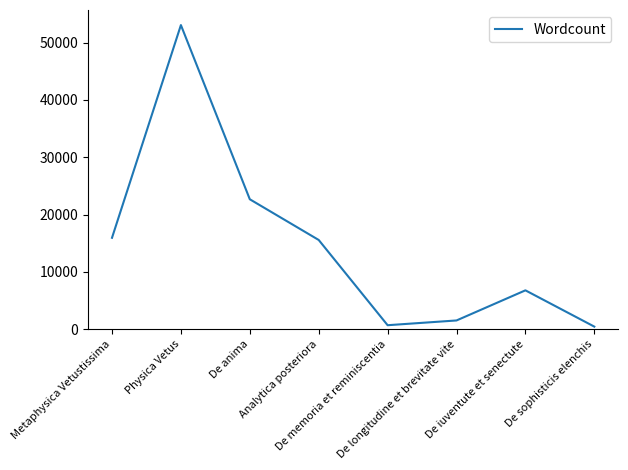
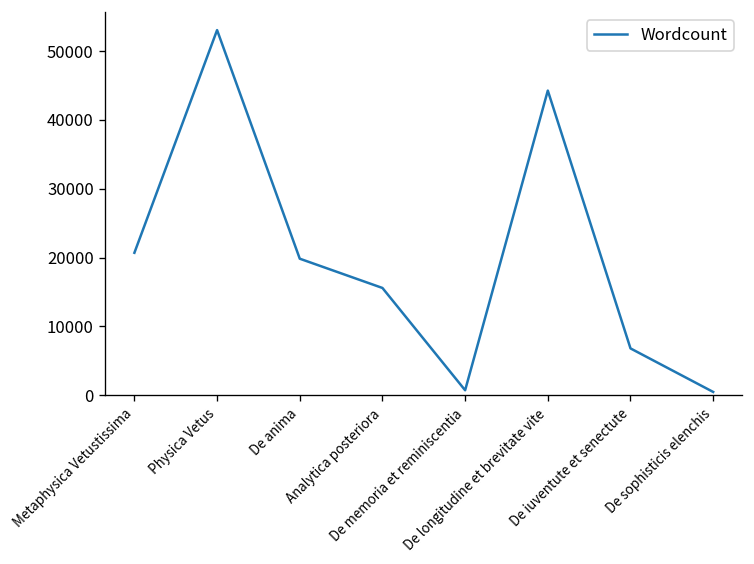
Metaphysica Vetustissima: 16000 -> 21000
De anima: 23000 -> 20000
De longitudine et brevitate vite: 2000 -> 44000
